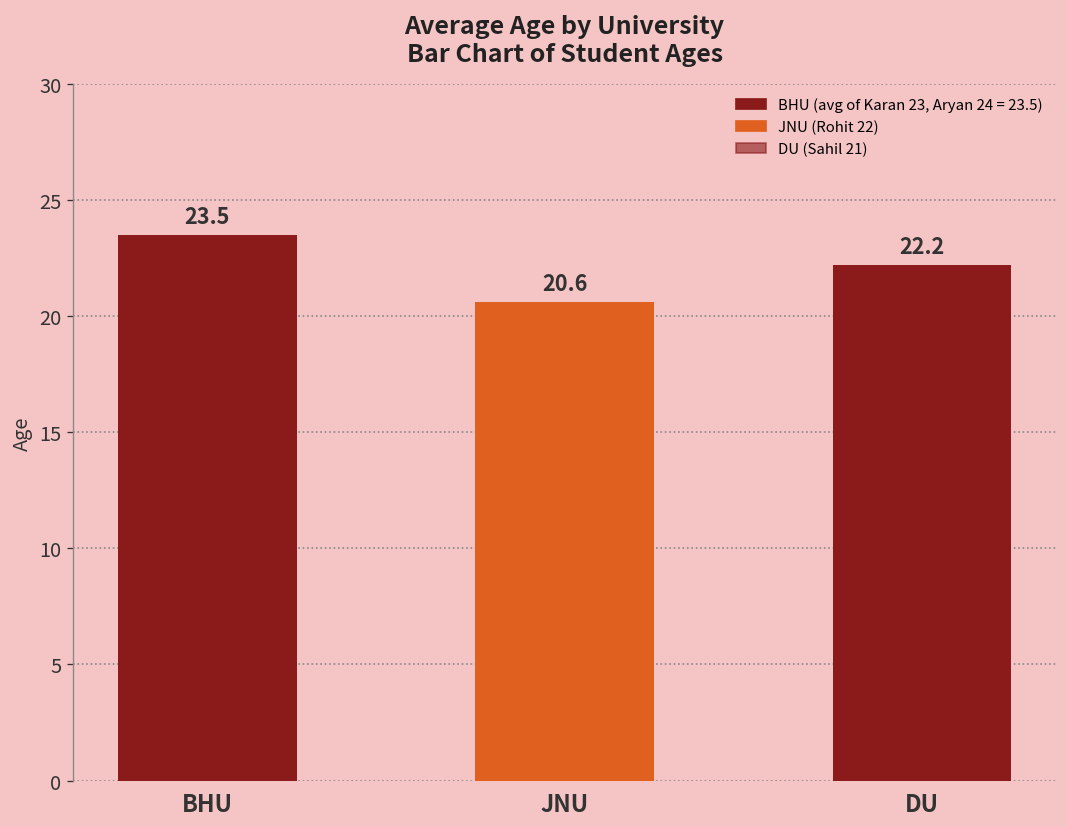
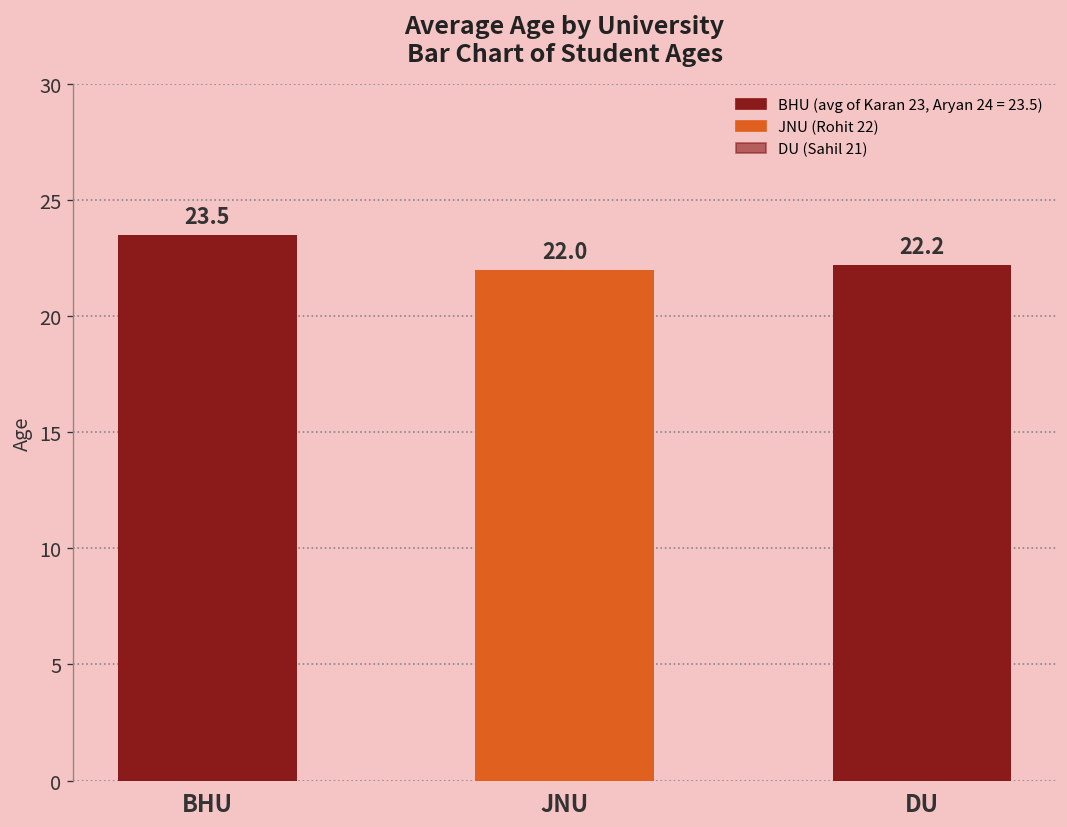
JNU: 20.6 -> 22.0
